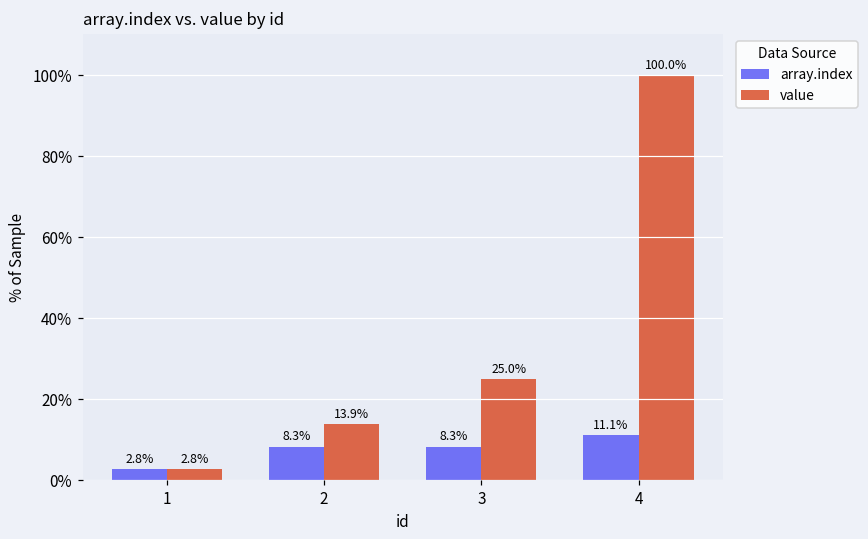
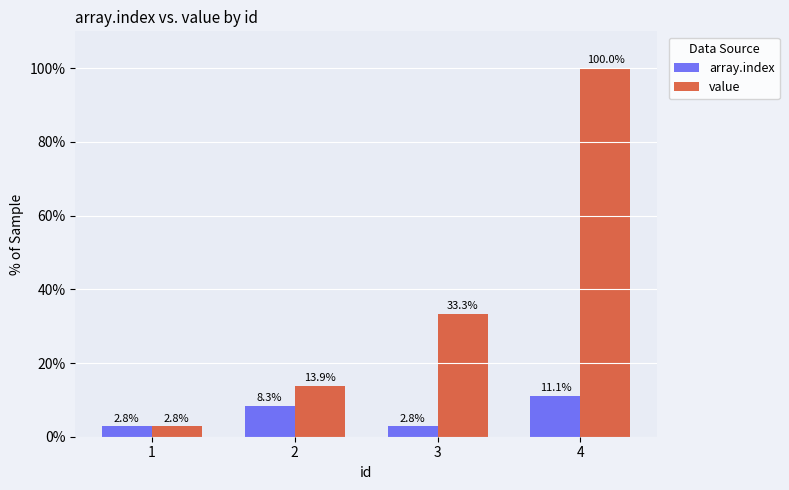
array.index, 3: 8.3% -> 2.8%
value, 3: 25.0% -> 33.3%
